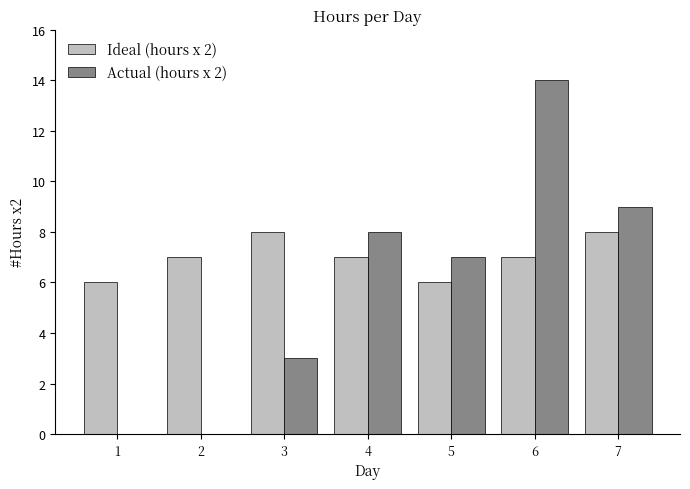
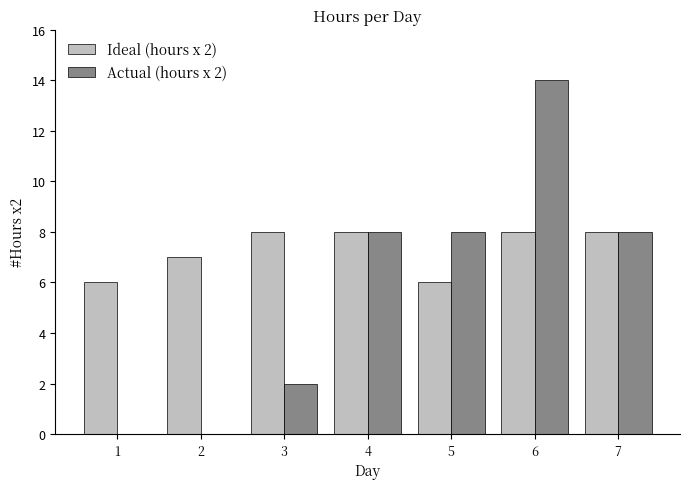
Actual (hours x 2), 3: 3 -> 2
Ideal (hours x 2), 4: 7 -> 8
Actual (hours x 2), 5: 7 -> 8
Ideal (hours x 2), 6: 7 -> 8
Actual (hours x 2), 7: 9 -> 8
